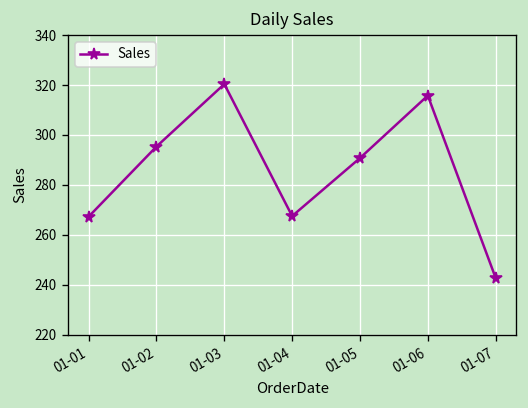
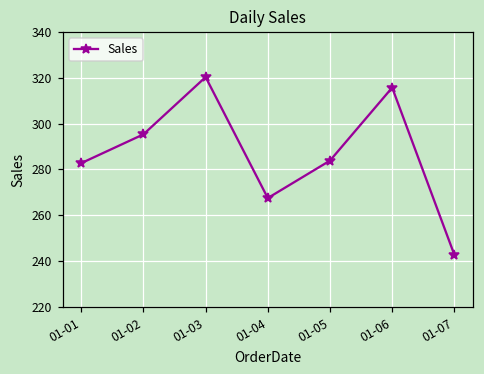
01-01: 267 -> 283
01-05: 291 -> 284
